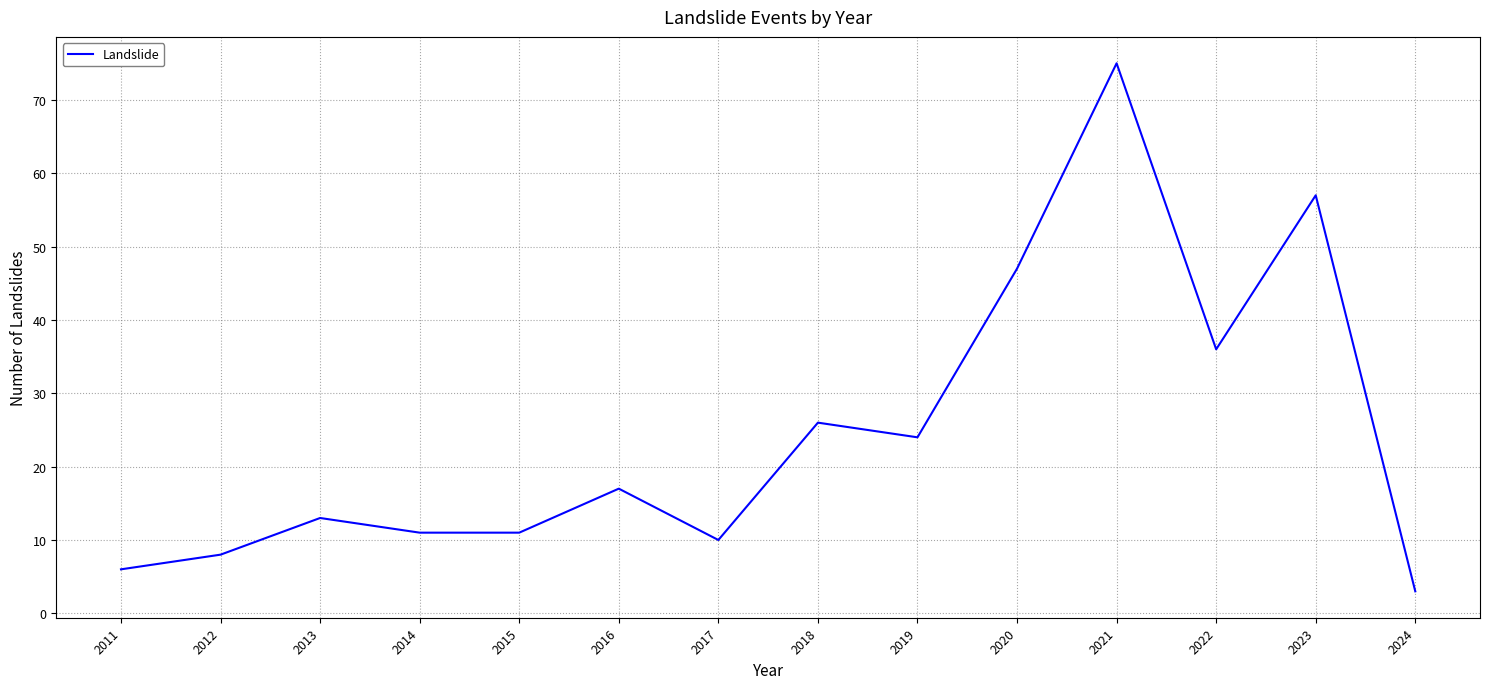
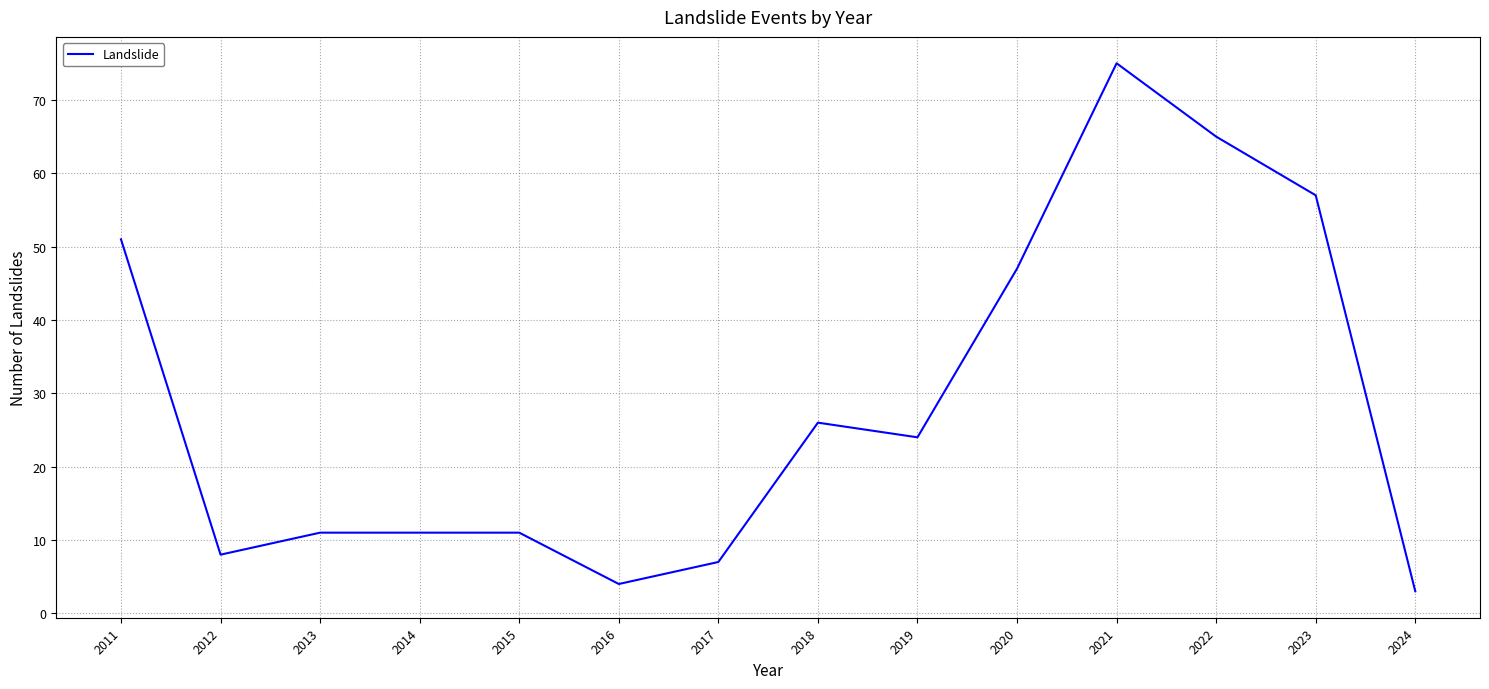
2011: 6 -> 51
2013: 13 -> 11
2016: 17 -> 4
2017: 10 -> 7
2022: 36 -> 65
